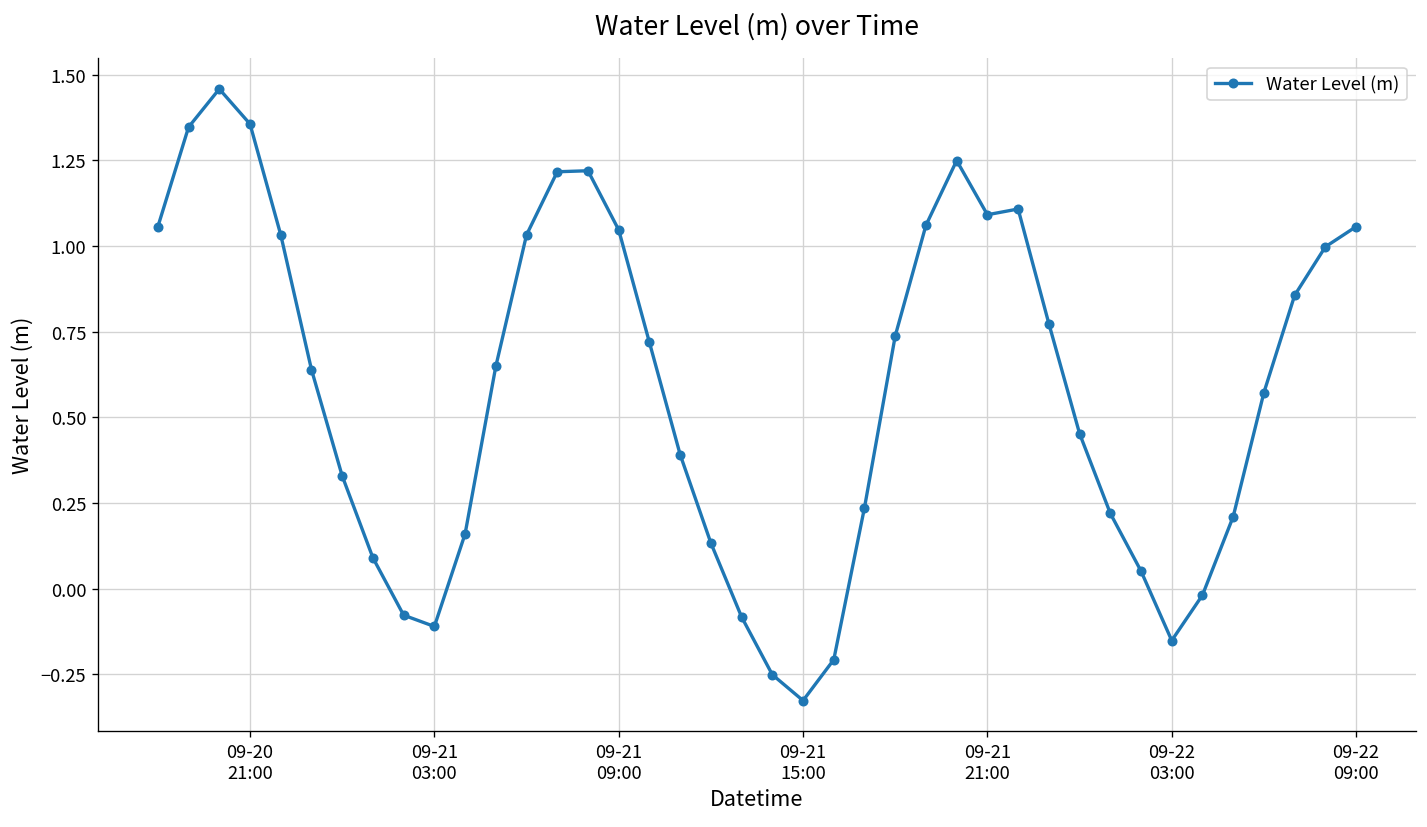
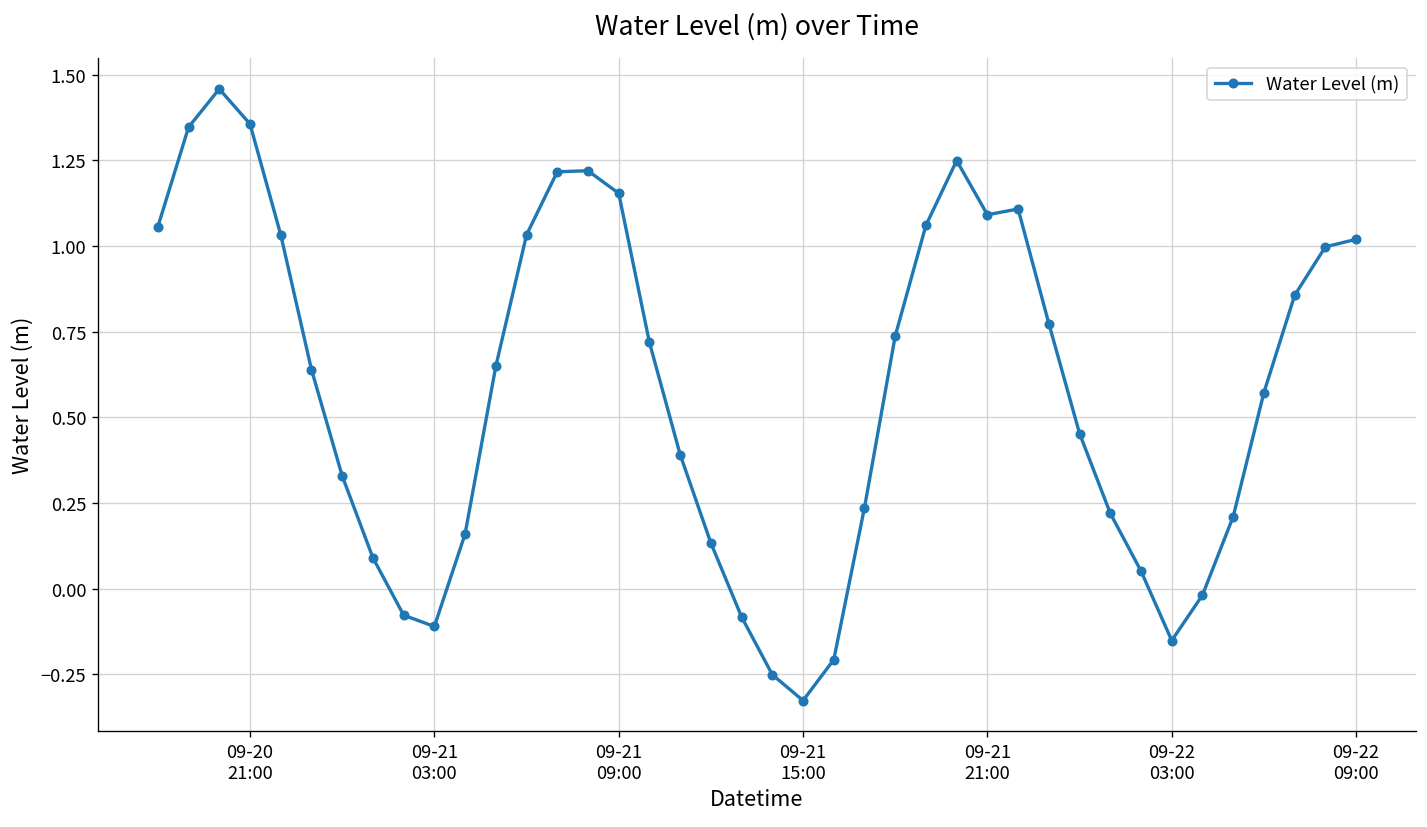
09-21 09:00: 1.05 -> 1.15
09-22 09:00: 1.06 -> 1.02
